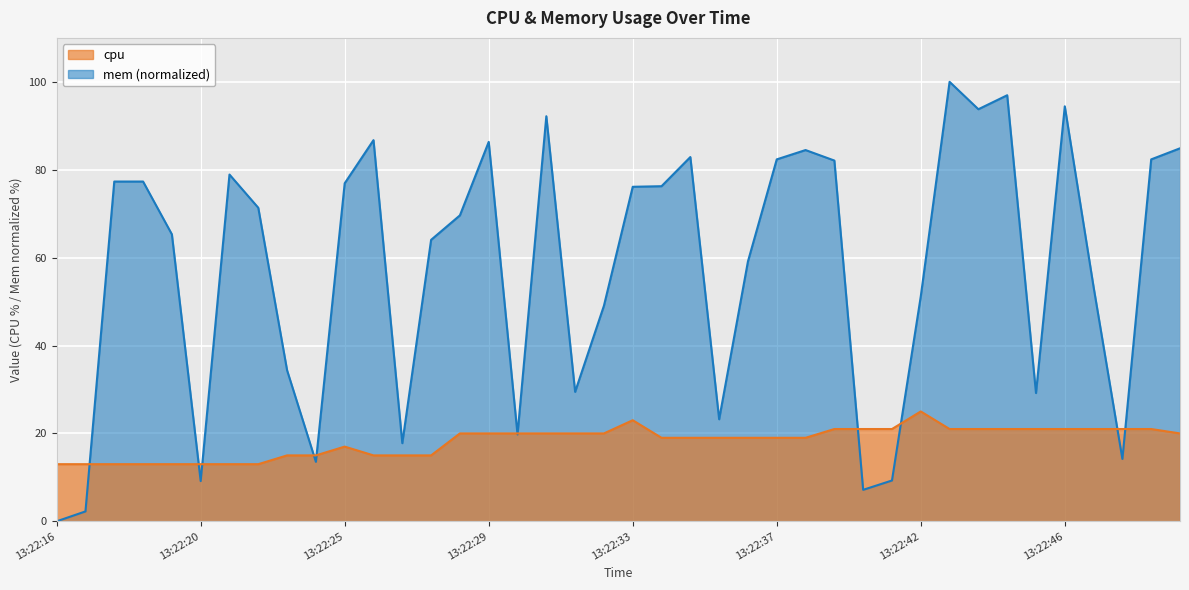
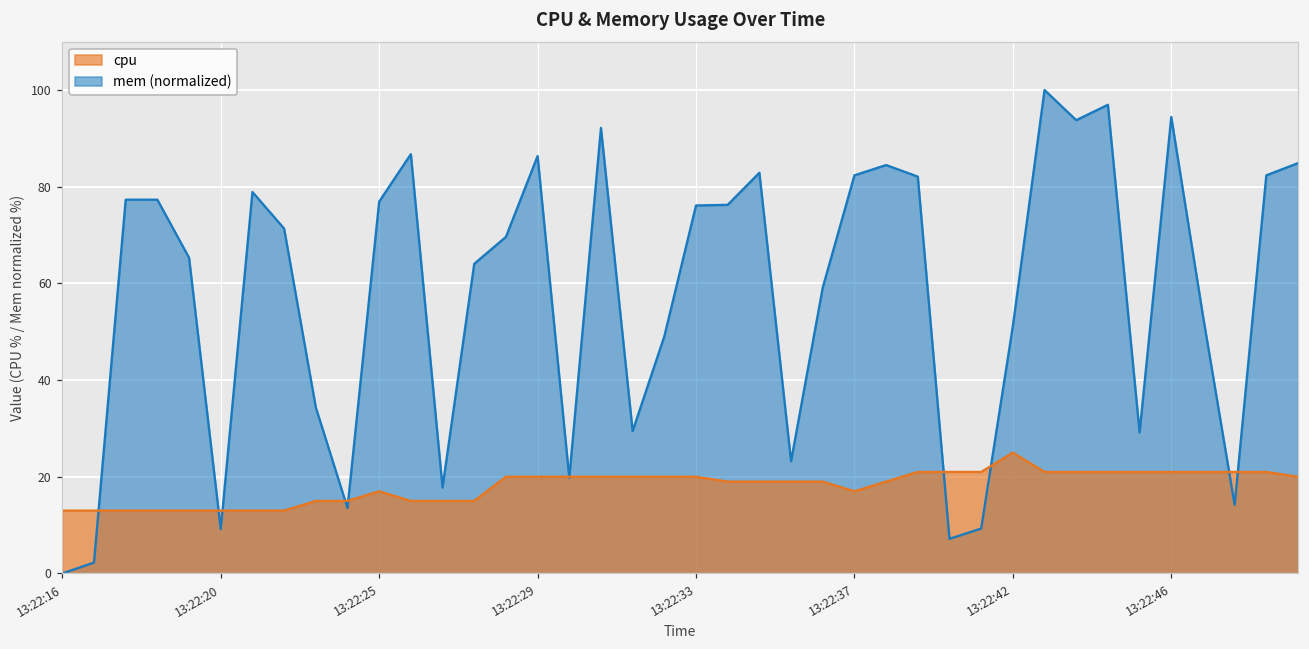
cpu, 13:22:33: 23 -> 20
cpu, 13:22:37: 19 -> 17
